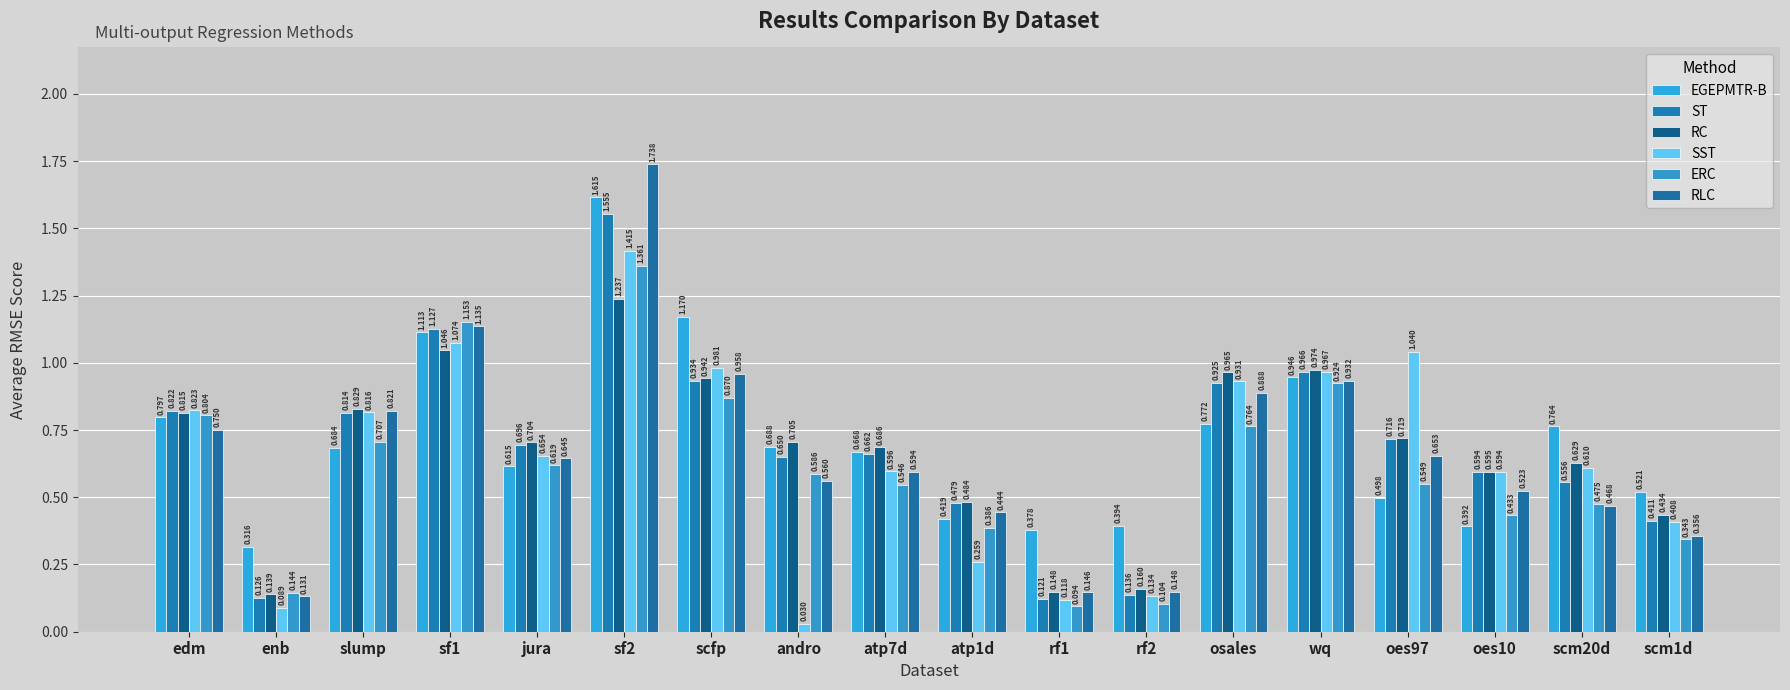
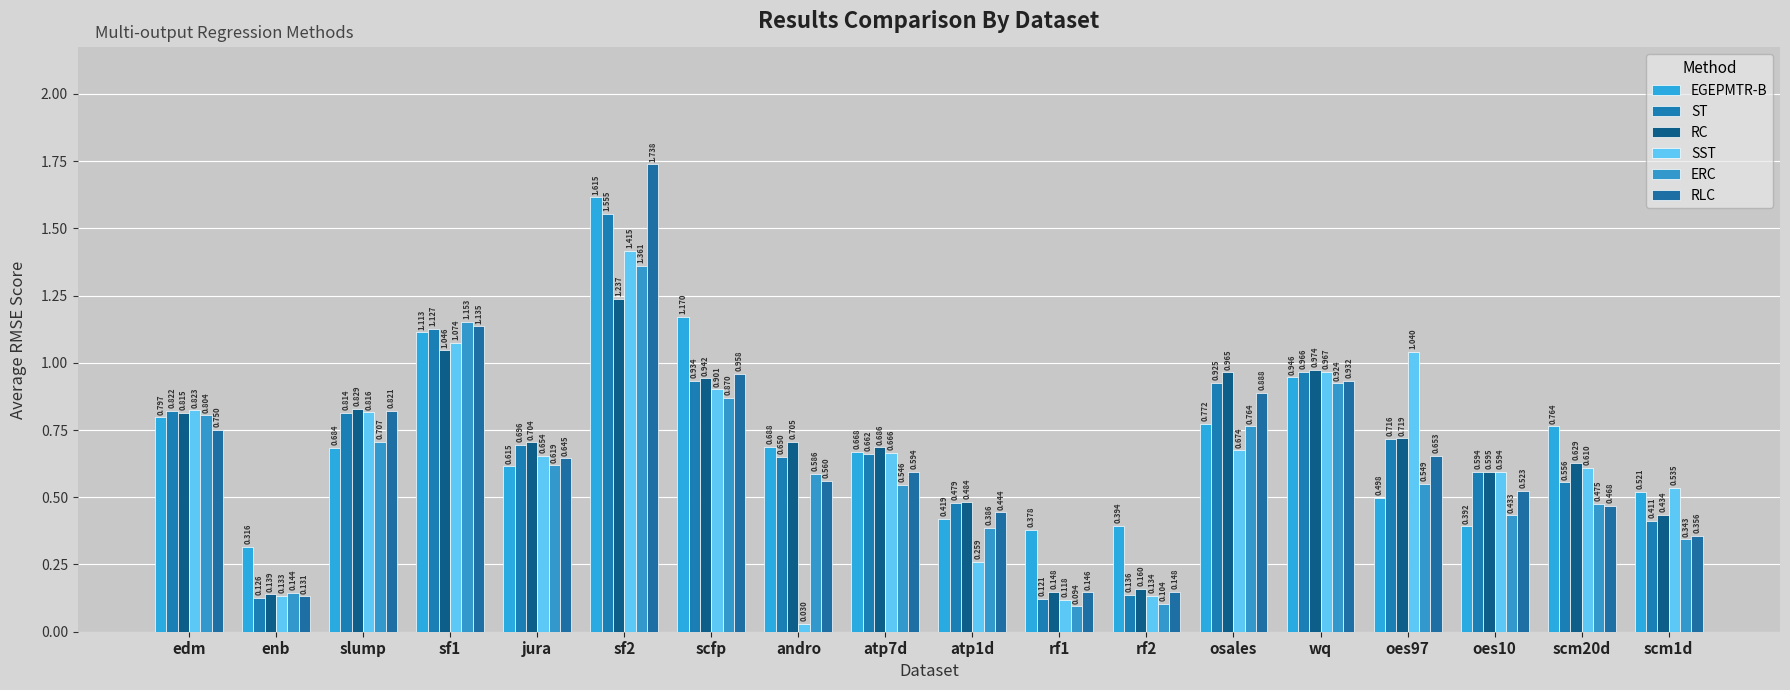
SST, enb: 0.089 -> 0.133
SST, scfp: 0.981 -> 0.901
SST, atp7d: 0.596 -> 0.666
SST, osales: 0.931 -> 0.674
SST, scm1d: 0.408 -> 0.535
